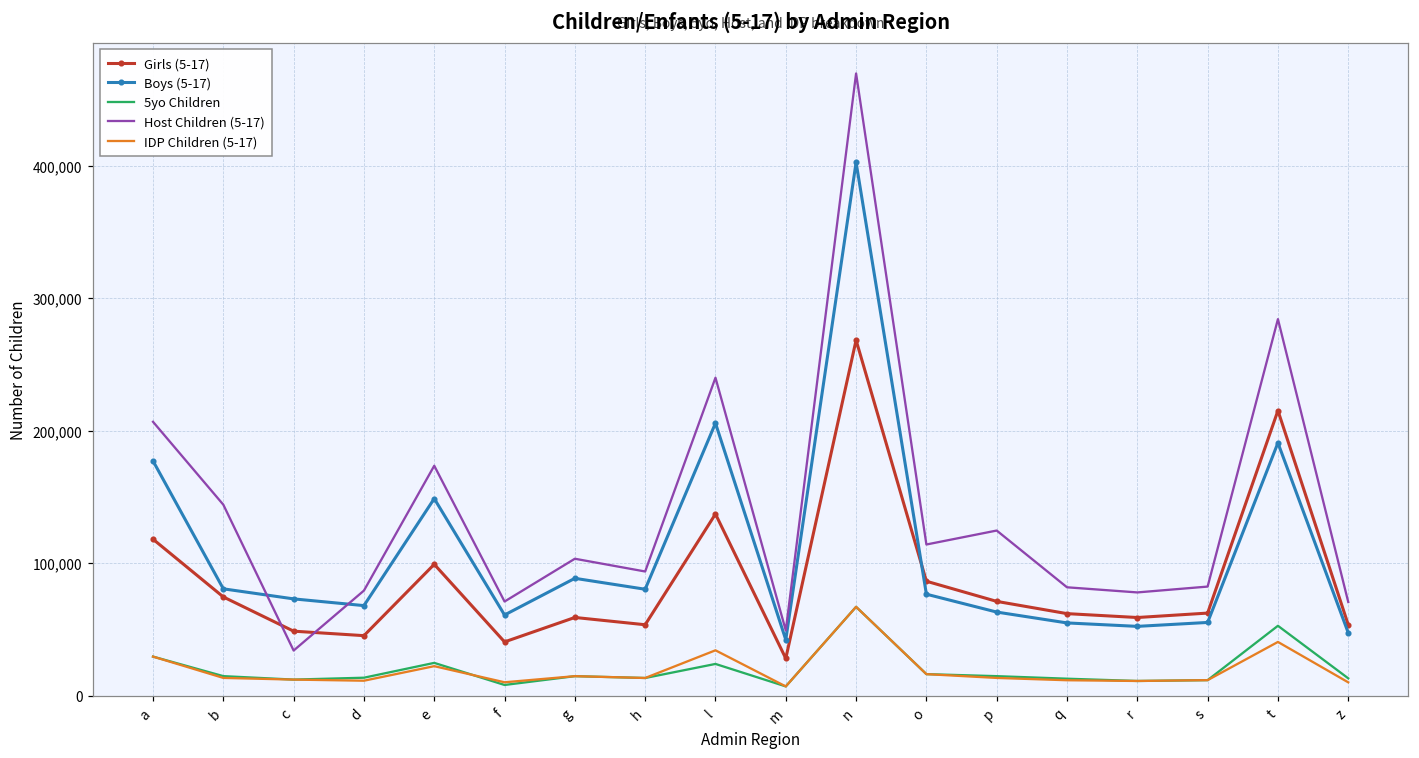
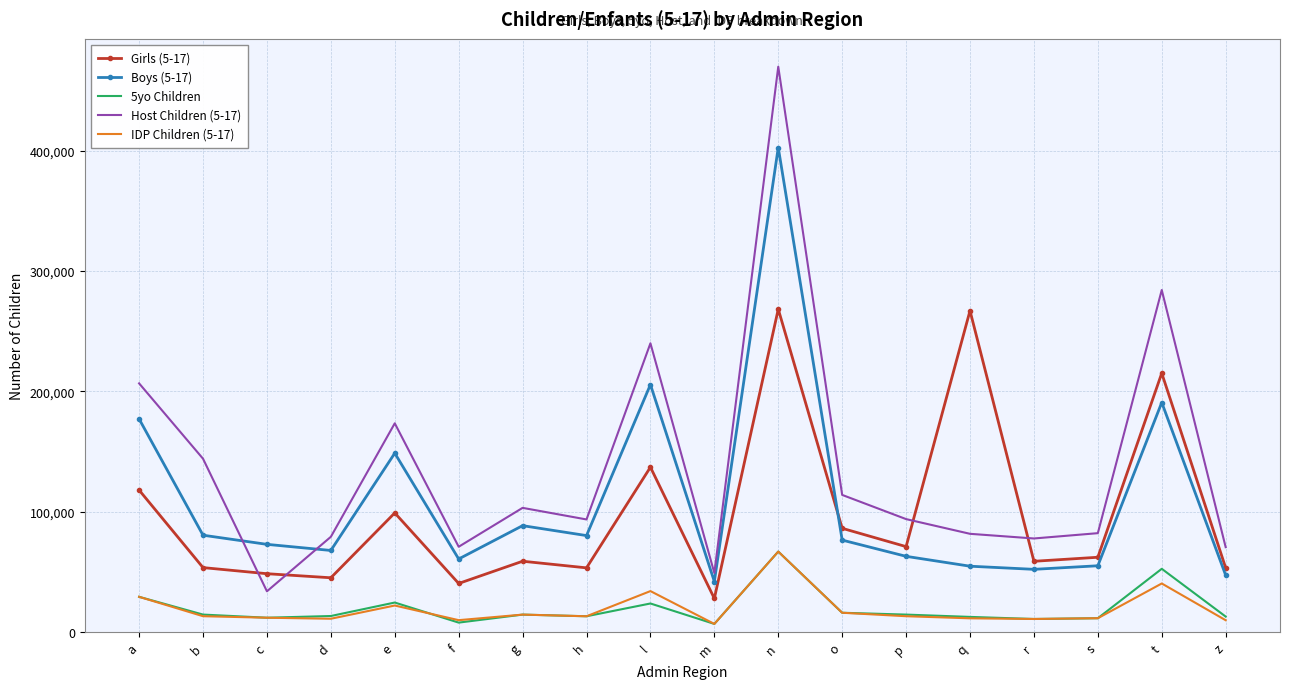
Girls (5-17), b: 75,000 -> 54,000
Host Children (5-17), p: 125,000 -> 94,000
Girls (5-17), q: 62,000 -> 267,000
